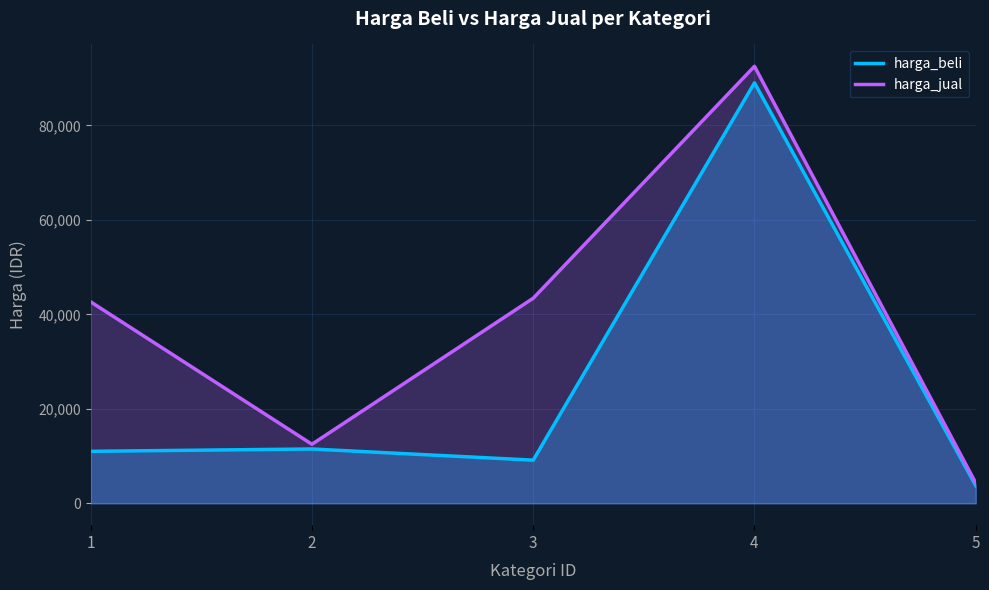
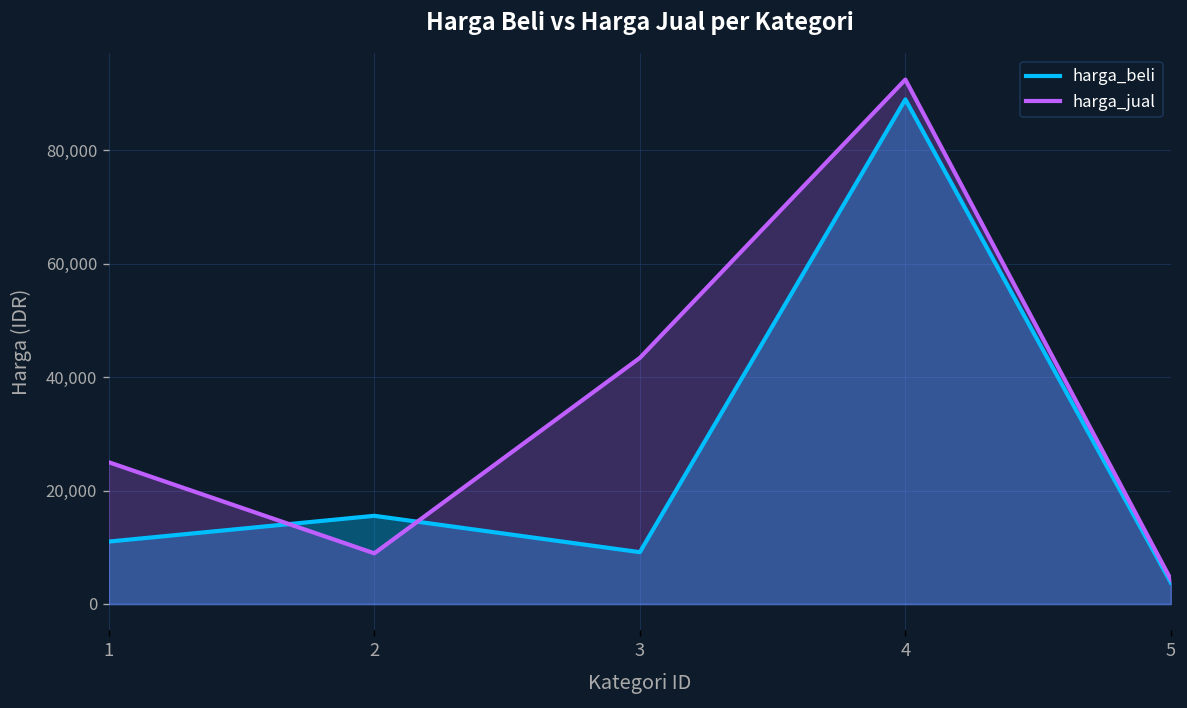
harga_jual, 1: 43,000 -> 25,000
harga_beli, 2: 12,000 -> 16,000
harga_jual, 2: 13,000 -> 9,000
